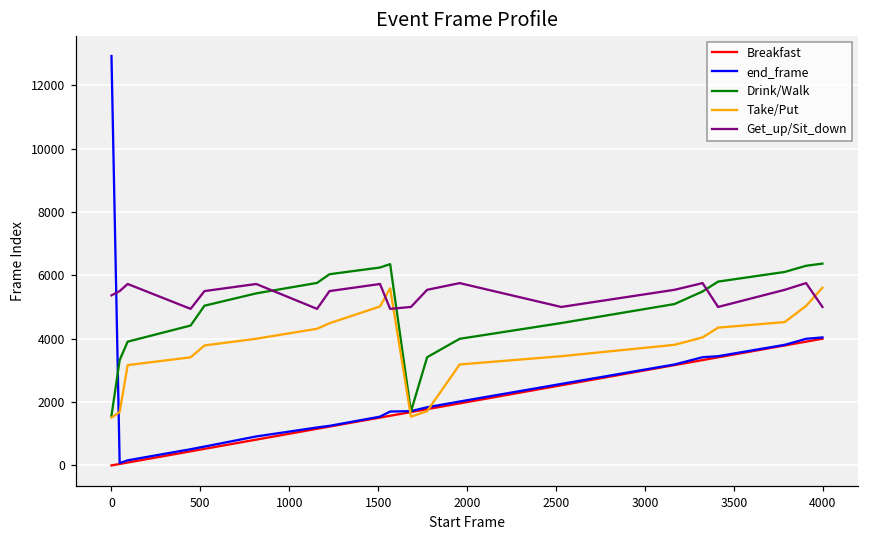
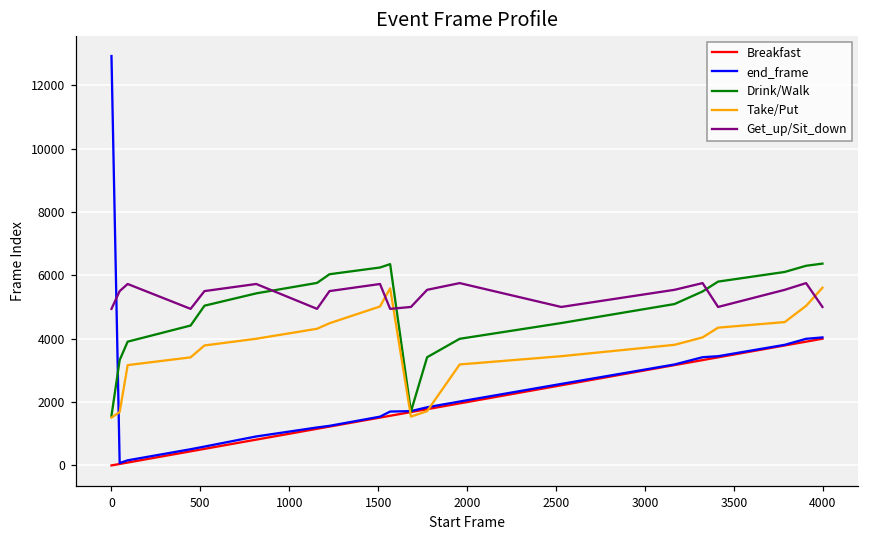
Get_up/Sit_down, 0: 5400 -> 4900
